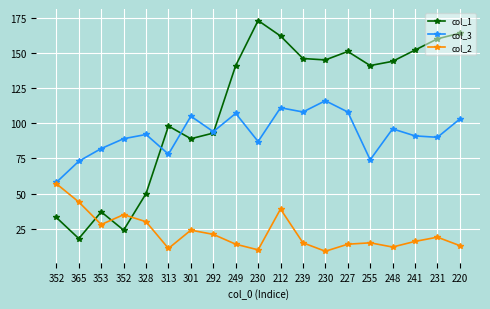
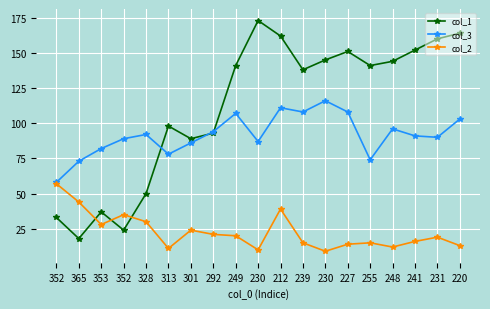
col_3, 301: 105 -> 86
col_2, 249: 14 -> 20
col_1, 239: 146 -> 138
